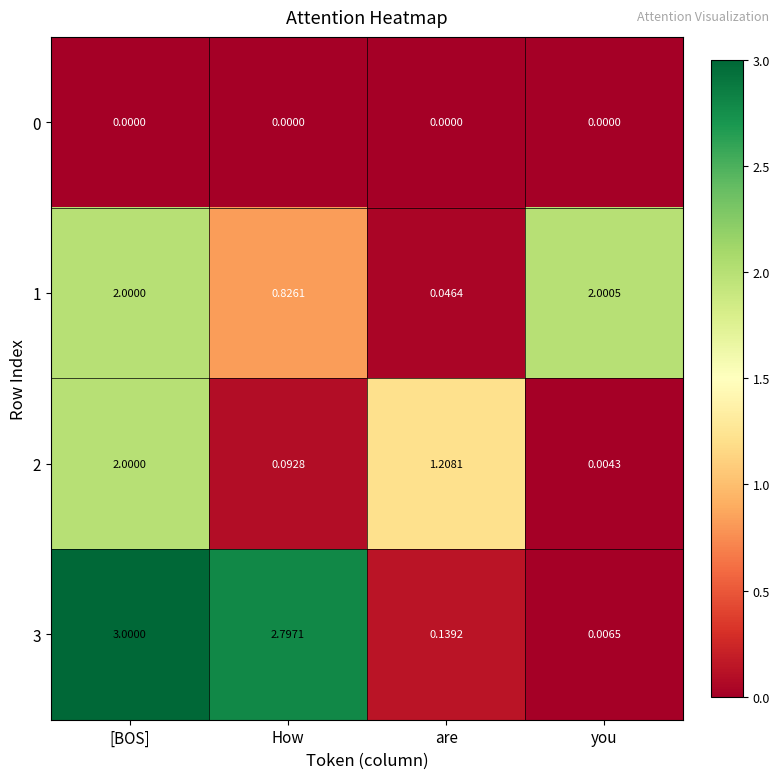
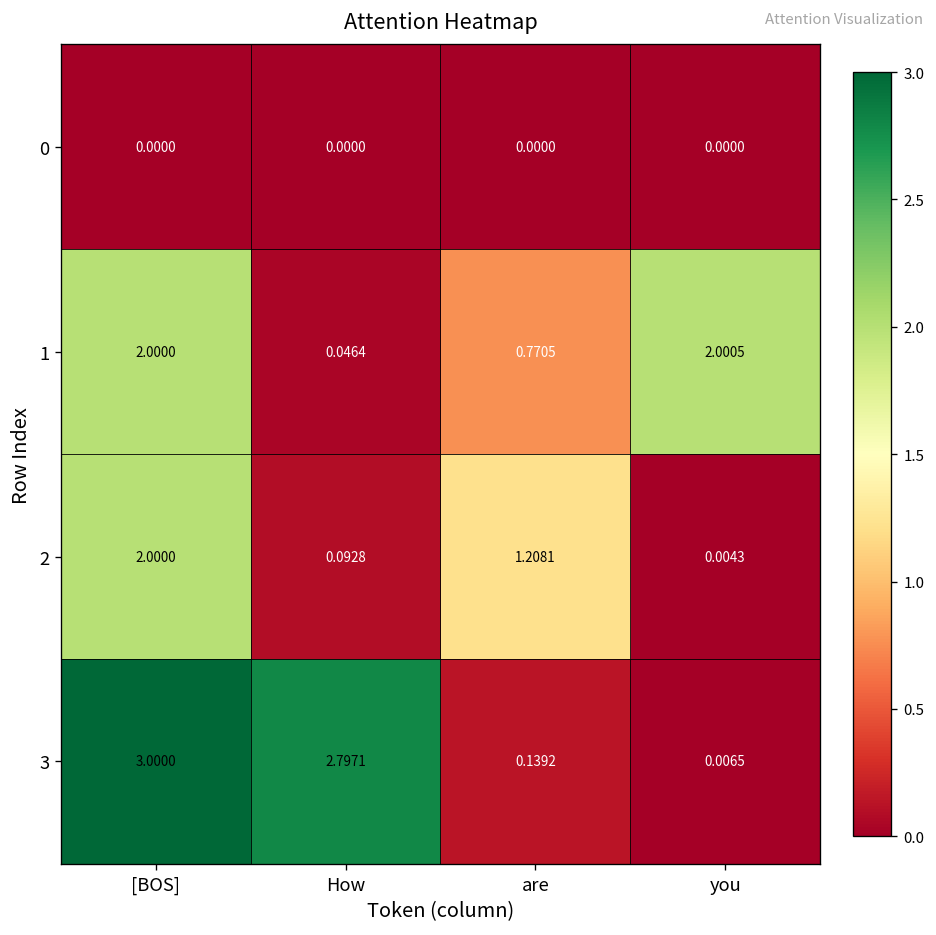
1, How: 0.8261 -> 0.0464
1, are: 0.0464 -> 0.7705
